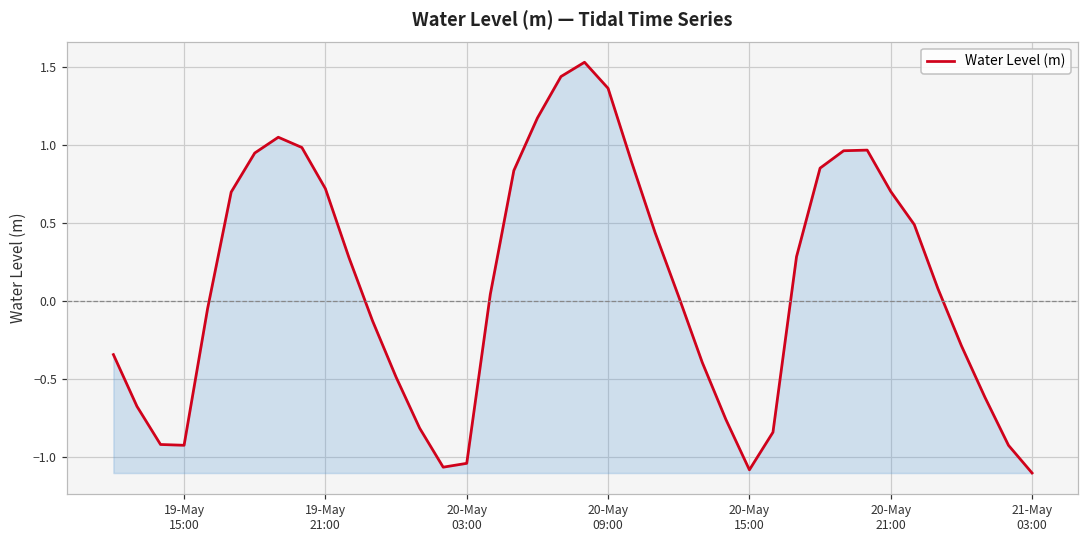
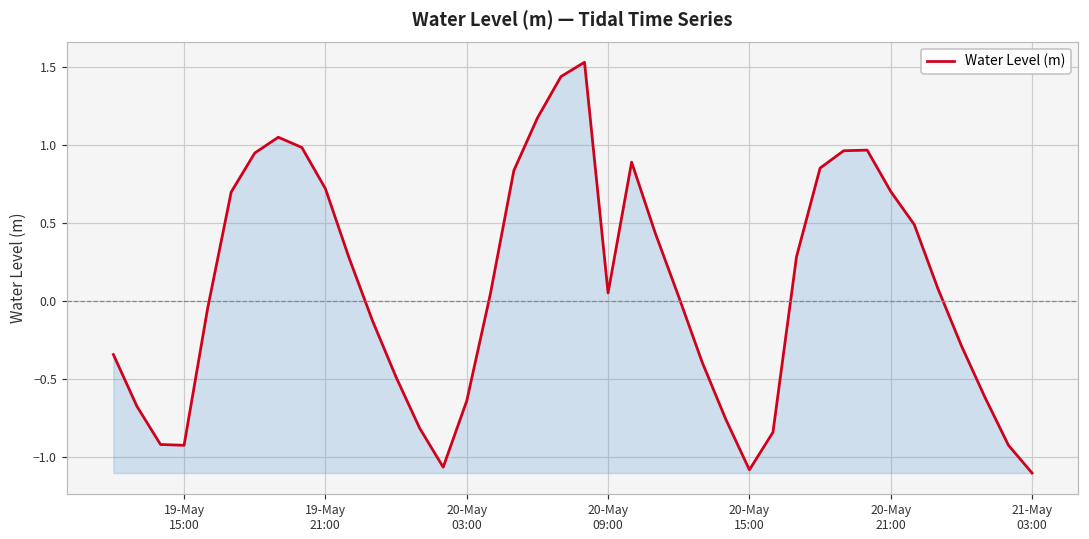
20-May 03:00: -1.04 -> -0.64
20-May 09:00: 1.36 -> 0.05
